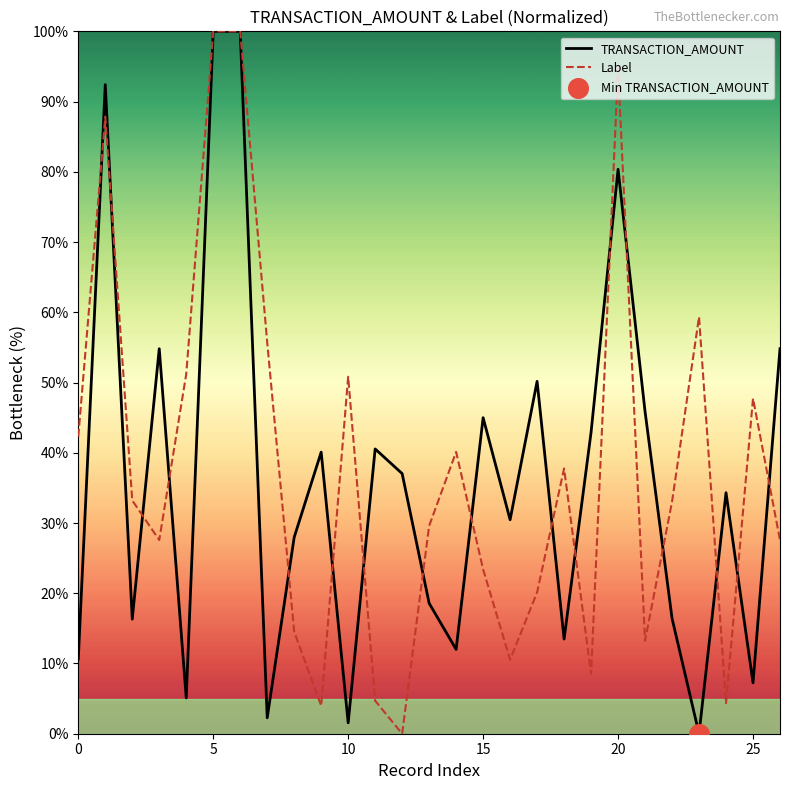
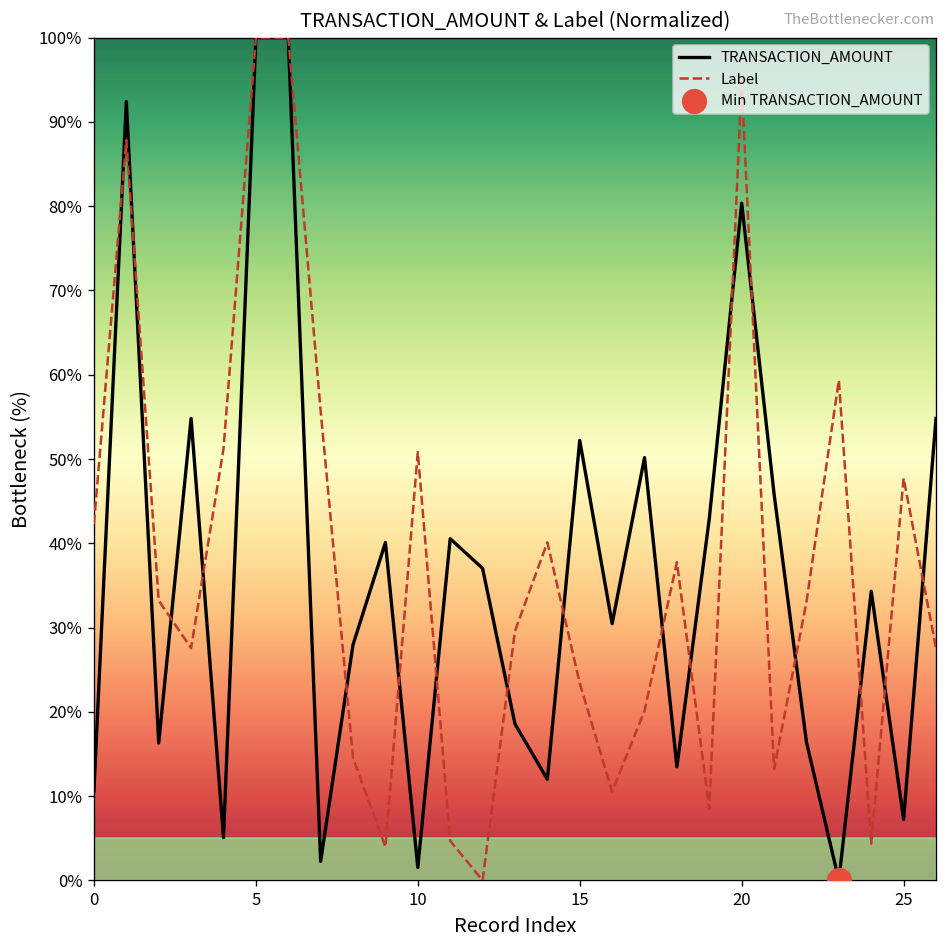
TRANSACTION_AMOUNT, 15: 45% -> 52%
